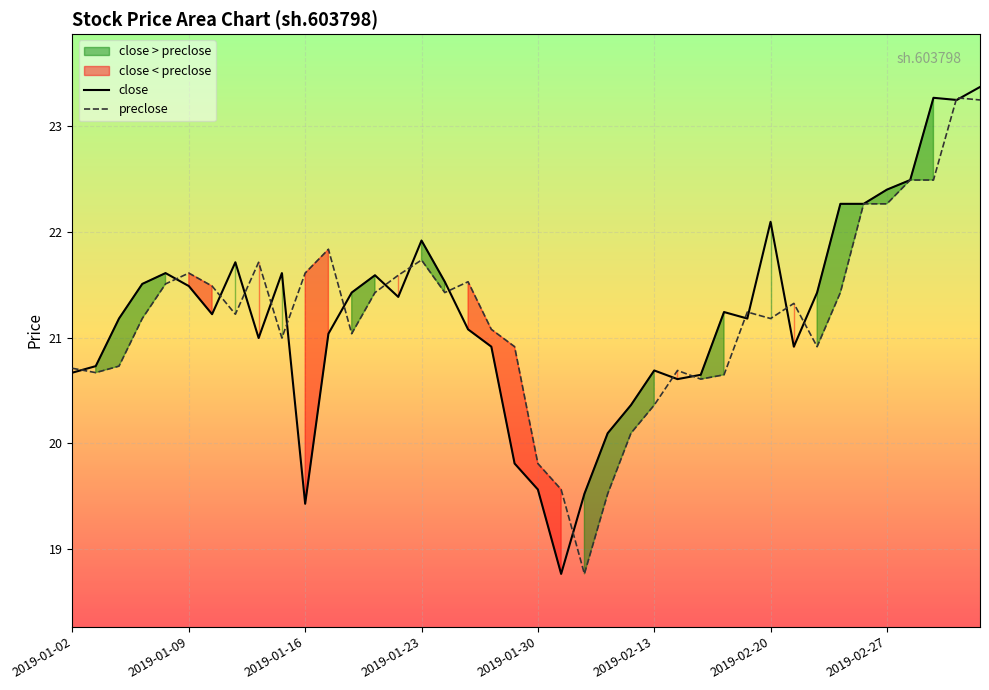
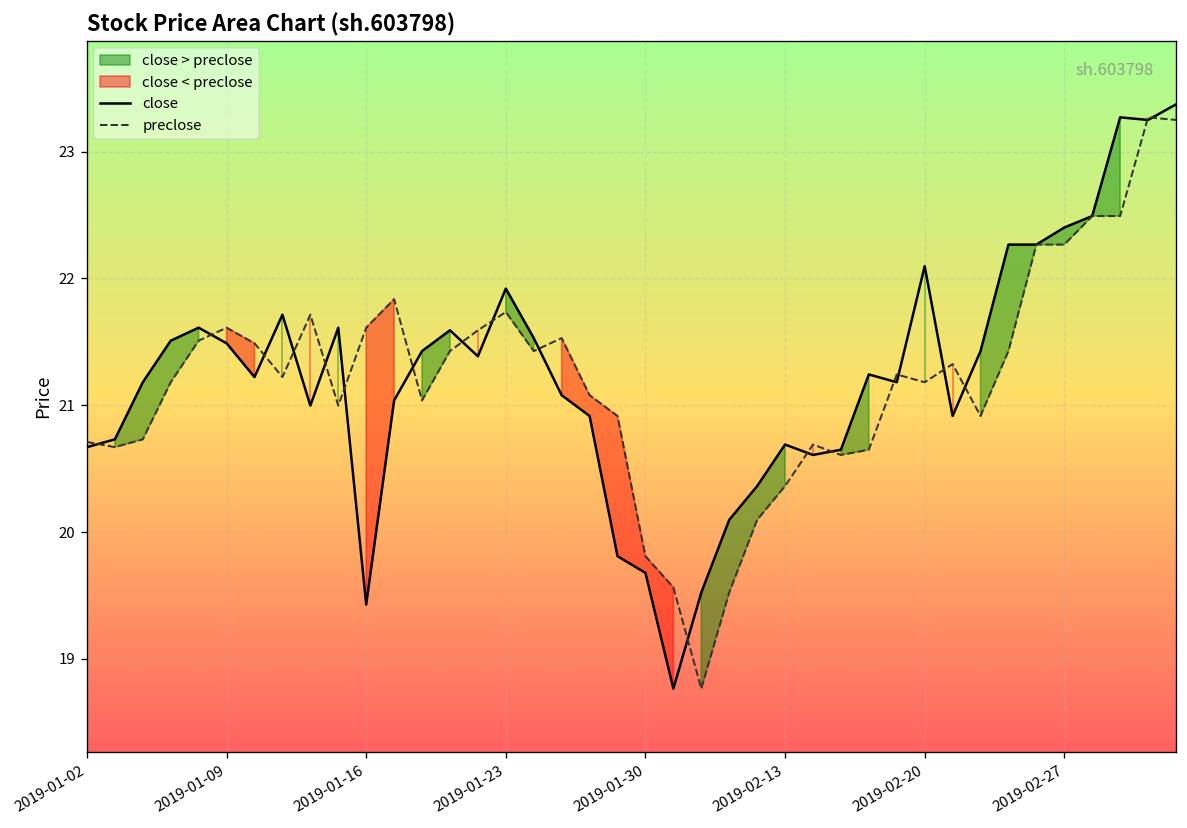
close, 2019-01-30: 19.56 -> 19.68
